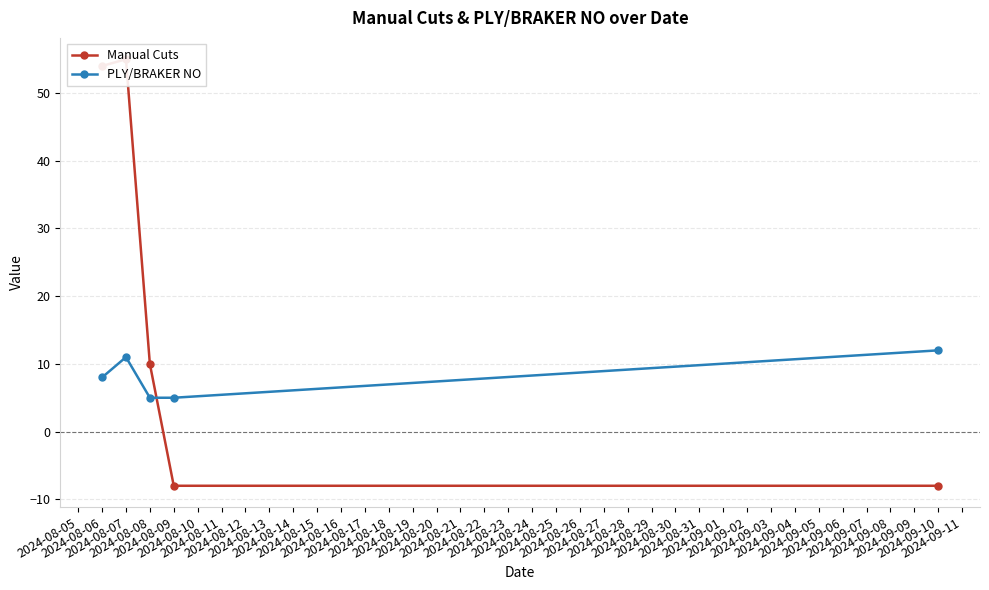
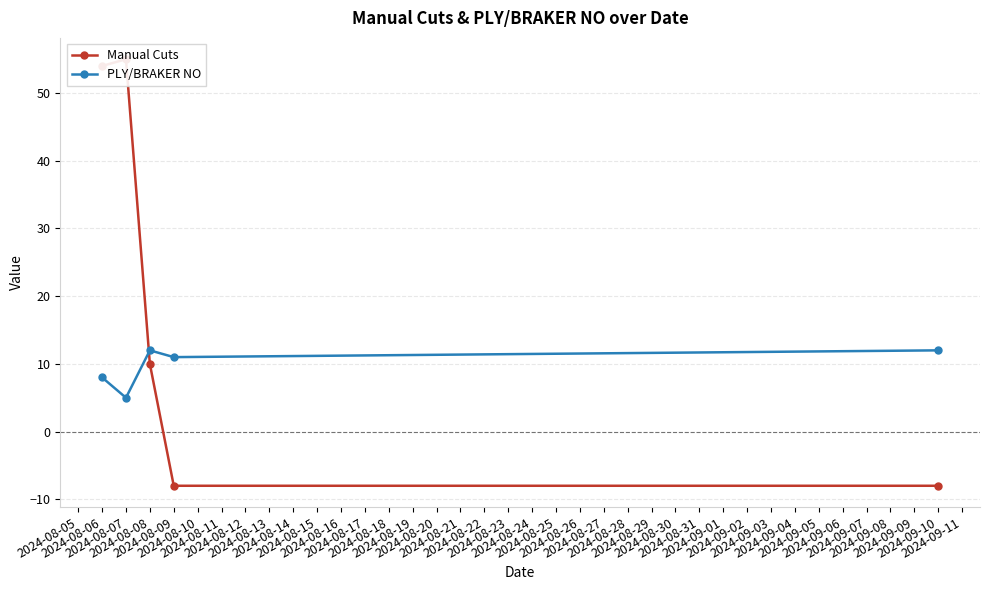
PLY/BRAKER NO, 2024-08-07: 11 -> 5
PLY/BRAKER NO, 2024-08-08: 5 -> 12
PLY/BRAKER NO, 2024-08-09: 5 -> 11
